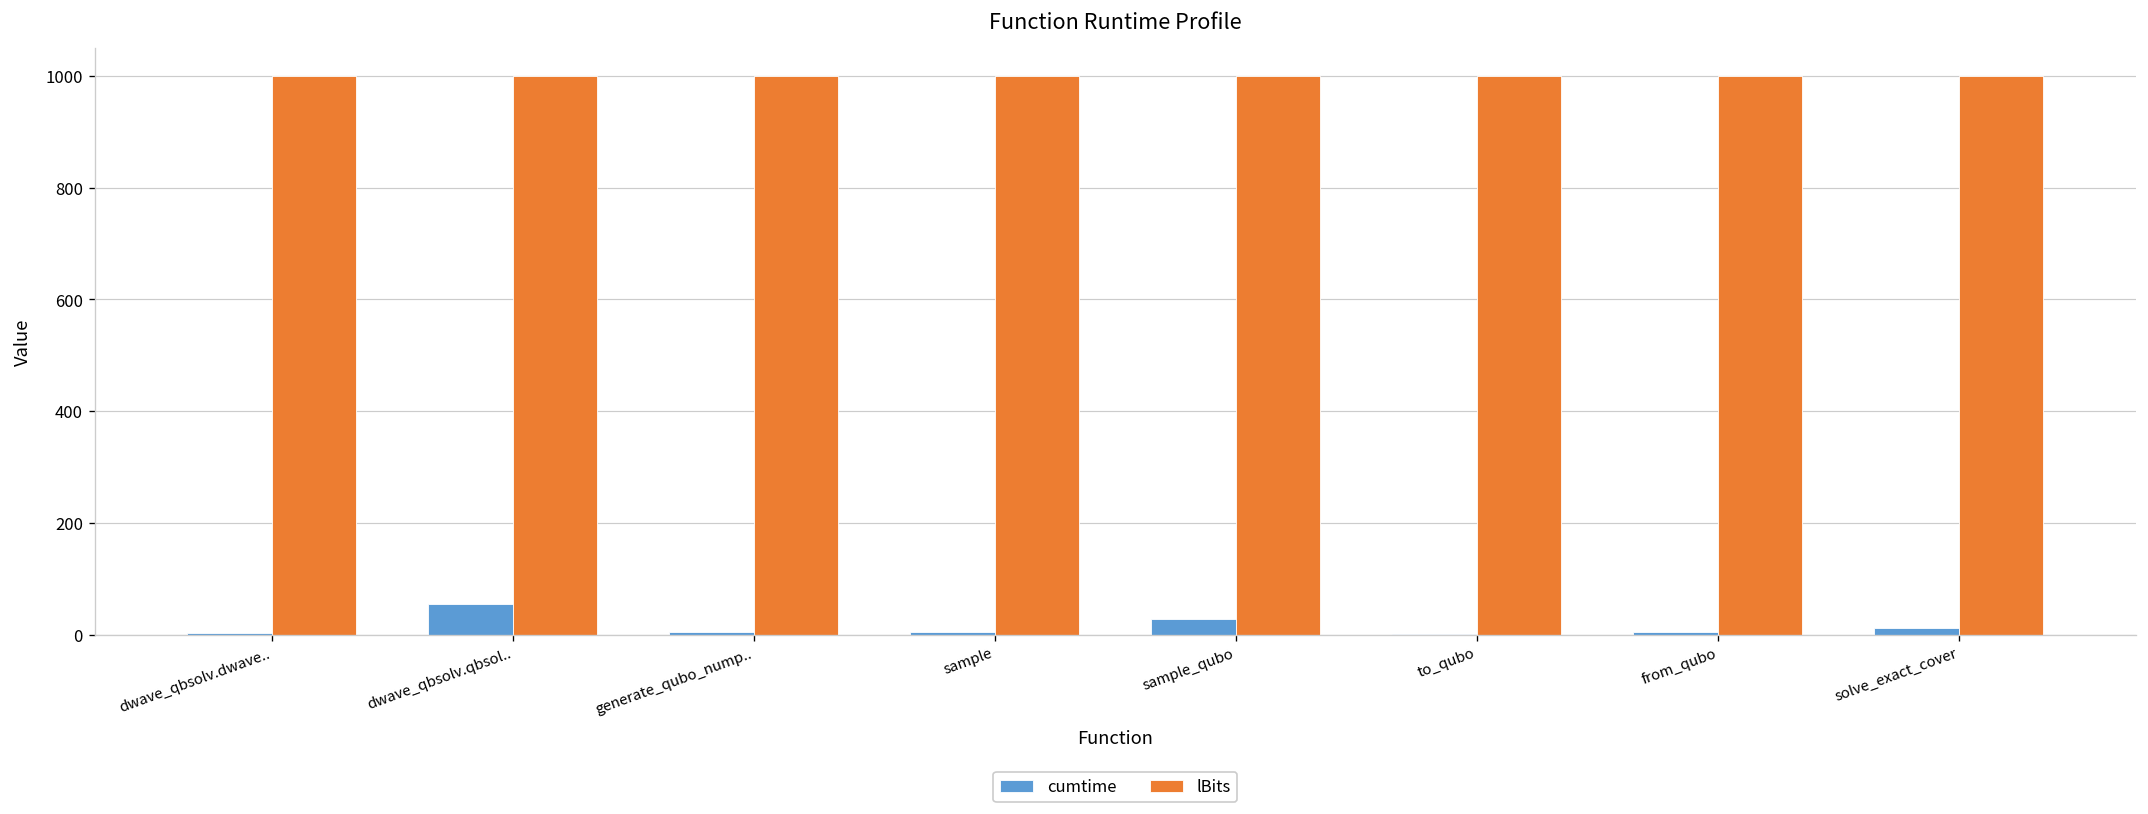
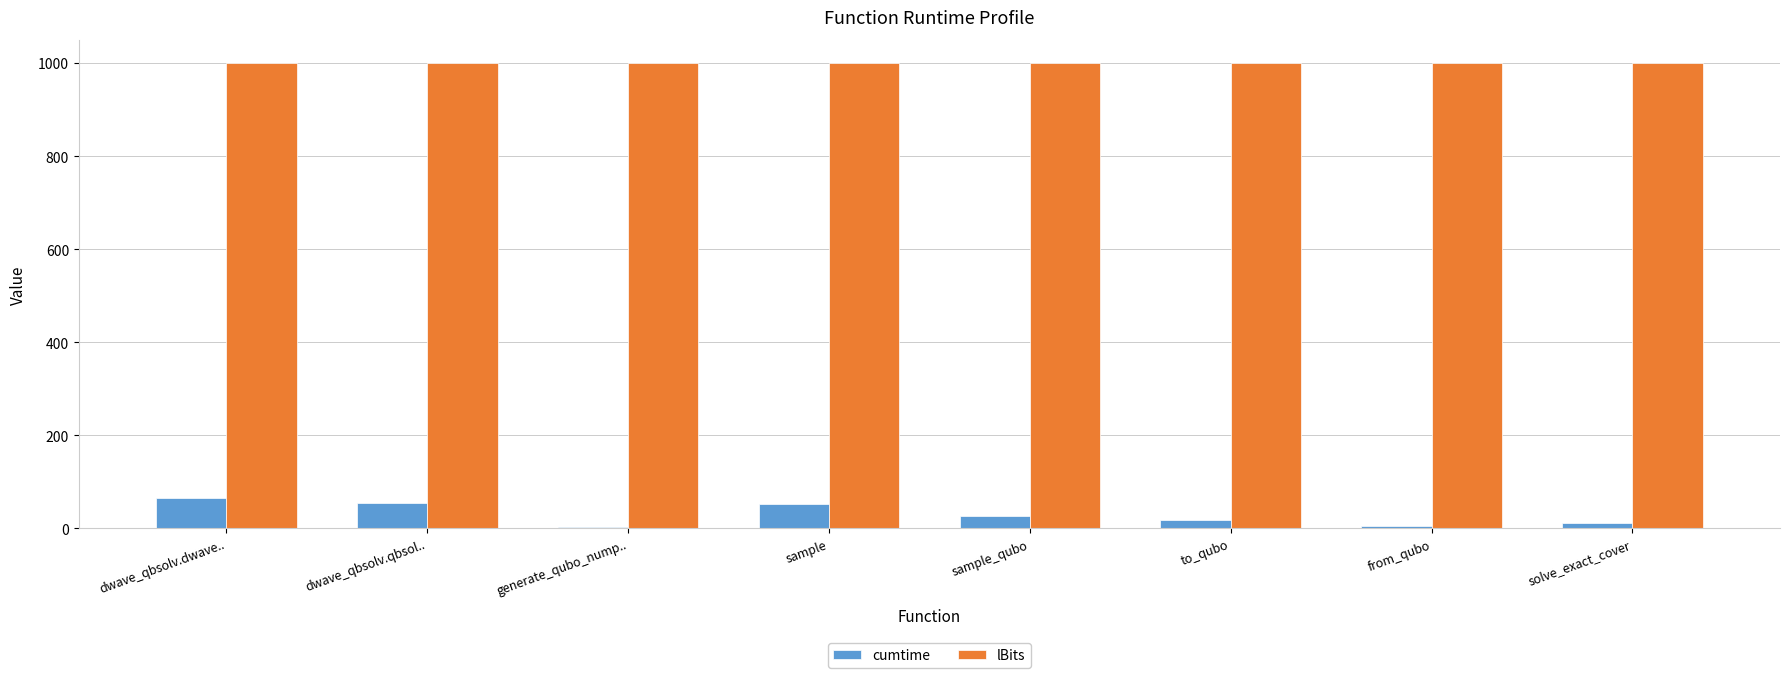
cumtime, dwave_qbsolv.dwave..: 0 -> 70
cumtime, sample: 0 -> 50
cumtime, to_qubo: 0 -> 20
